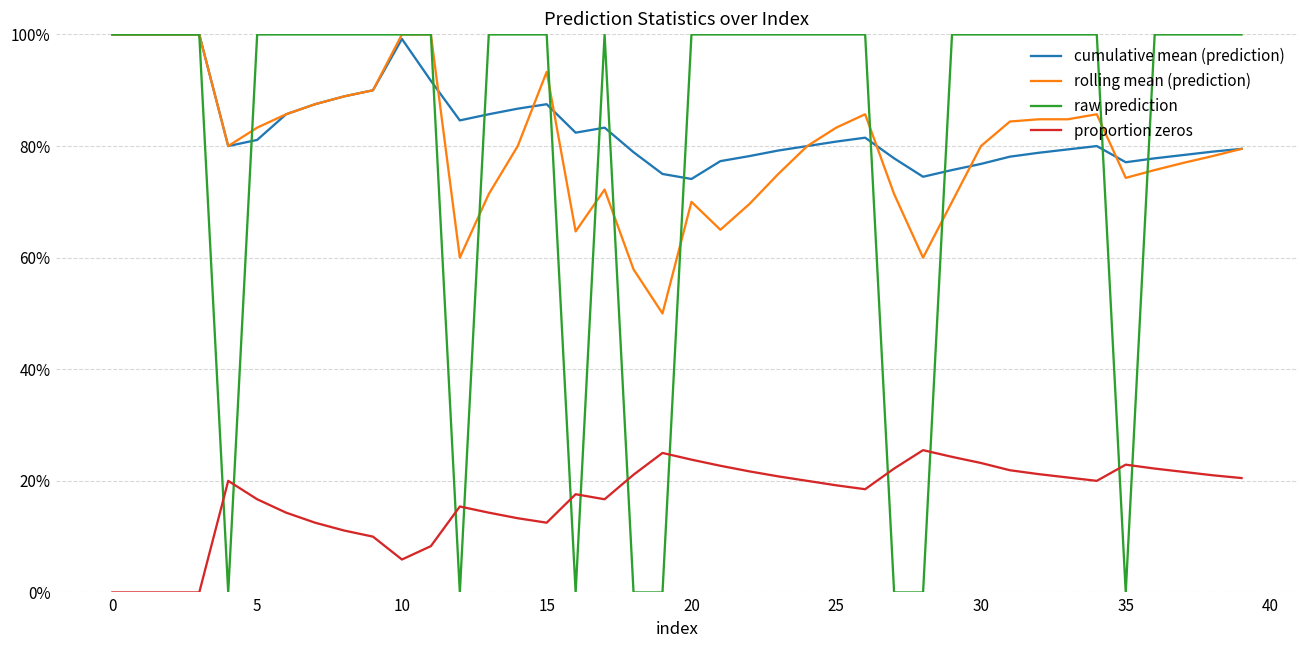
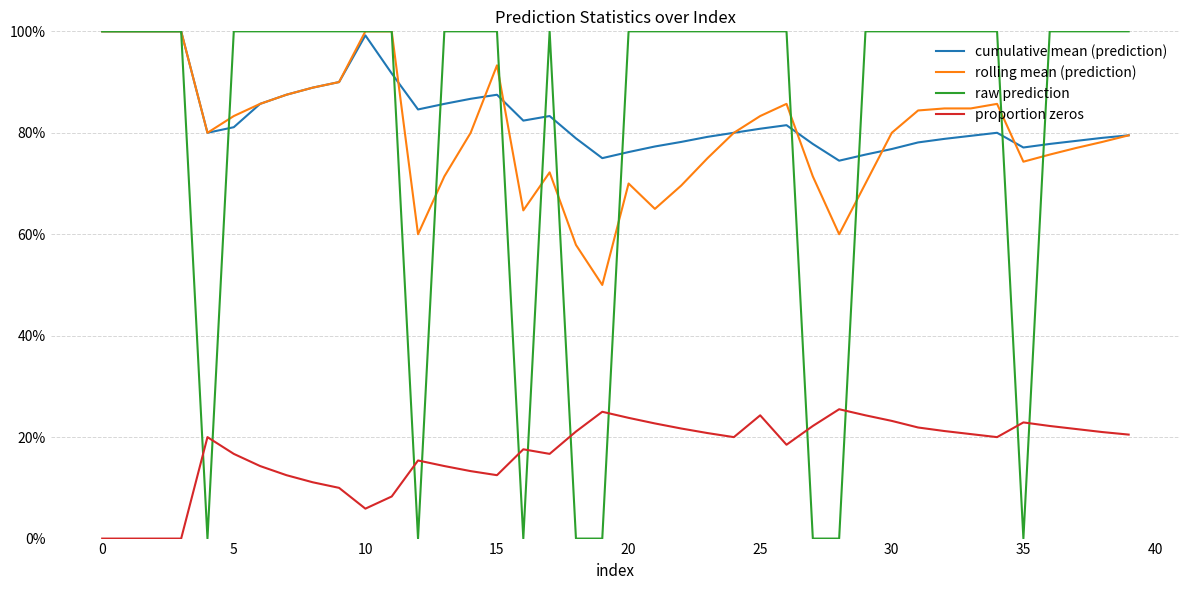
cumulative mean (prediction), 20: 74% -> 76%
proportion zeros, 25: 19% -> 24%
